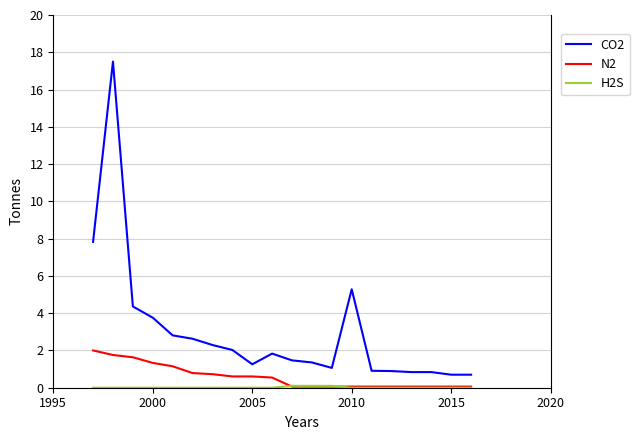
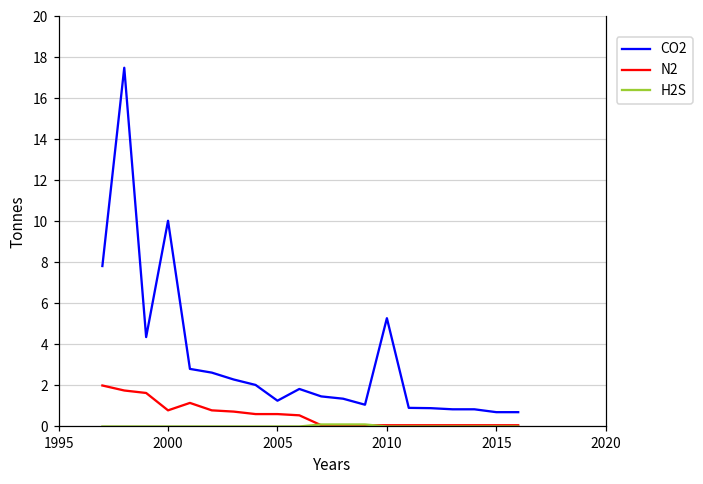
CO2, 2000: 3.8 -> 10.0
N2, 2000: 1.3 -> 0.8
